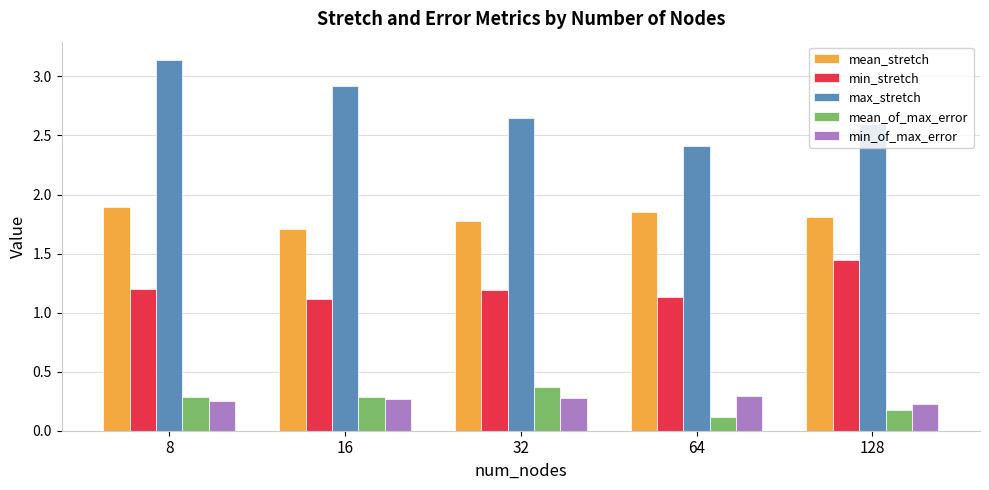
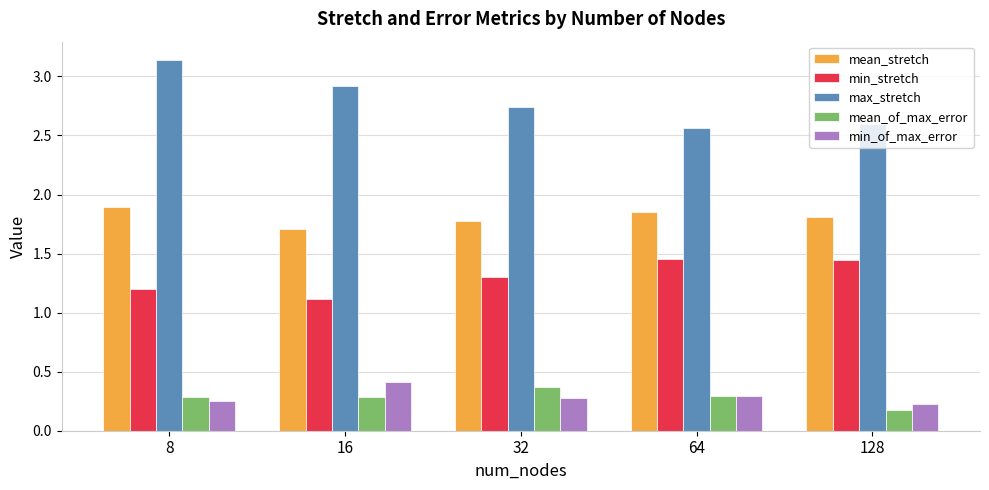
min_of_max_error, 16: 0.27 -> 0.41
min_stretch, 32: 1.19 -> 1.30
max_stretch, 32: 2.65 -> 2.74
min_stretch, 64: 1.14 -> 1.45
max_stretch, 64: 2.41 -> 2.57
mean_of_max_error, 64: 0.12 -> 0.29
